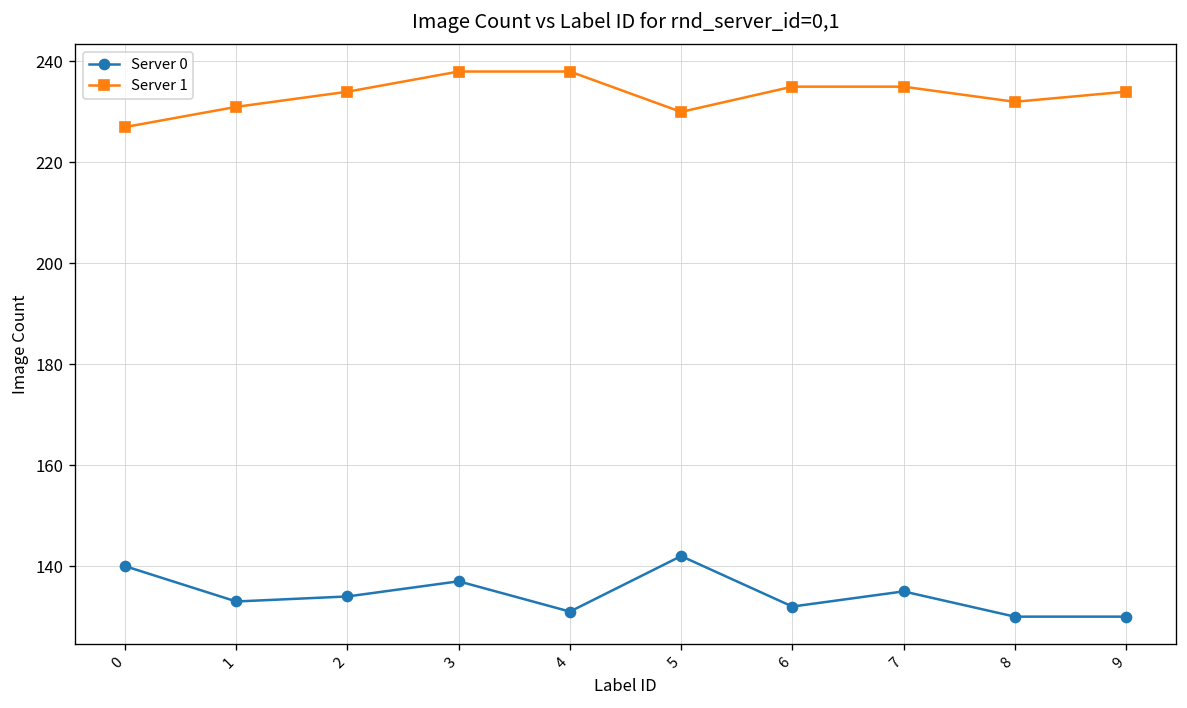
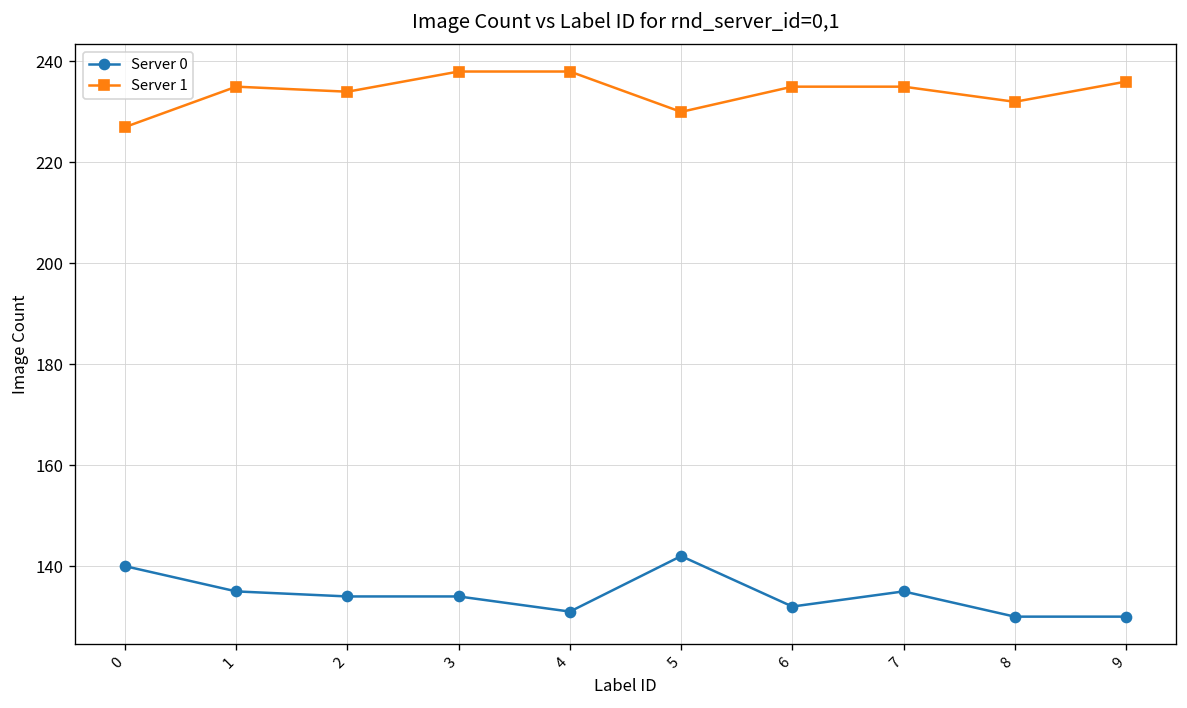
Server 0, 1: 133 -> 135
Server 1, 1: 231 -> 235
Server 0, 3: 137 -> 134
Server 1, 9: 234 -> 236
